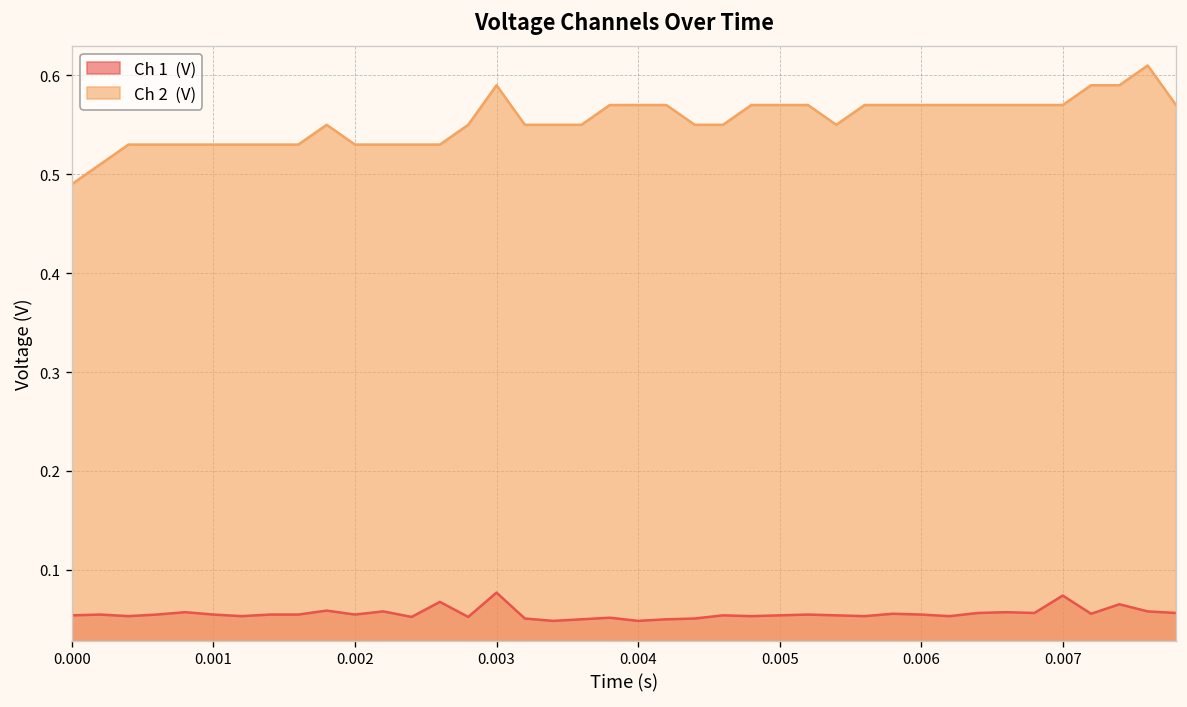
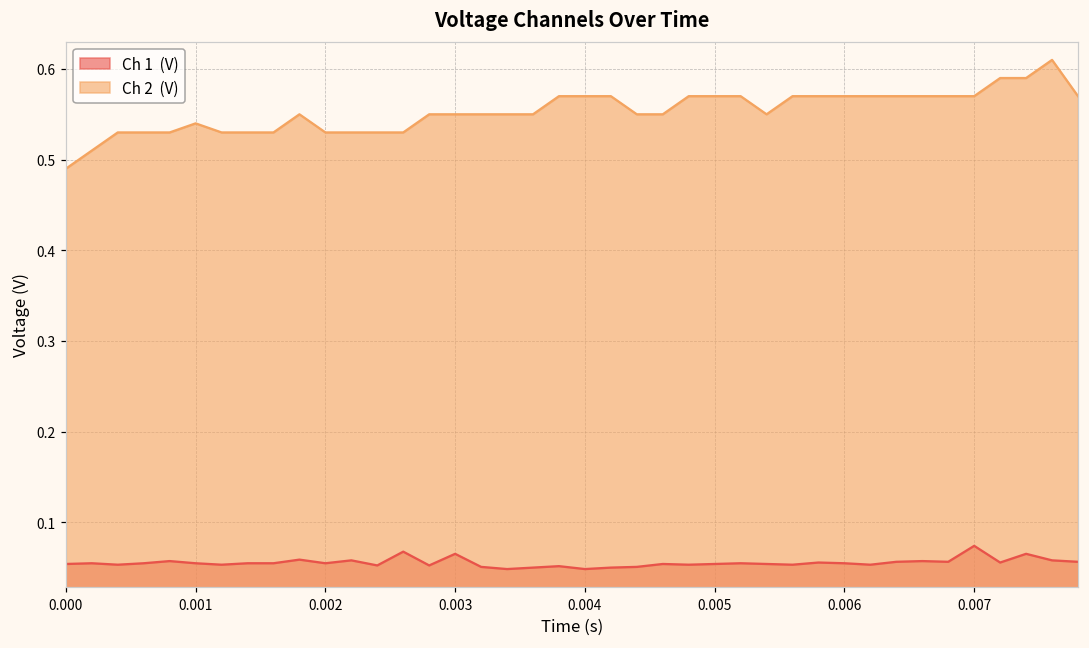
Ch 2 (V), 0.001: 0.53 -> 0.54
Ch 1 (V), 0.003: 0.08 -> 0.07
Ch 2 (V), 0.003: 0.59 -> 0.55
